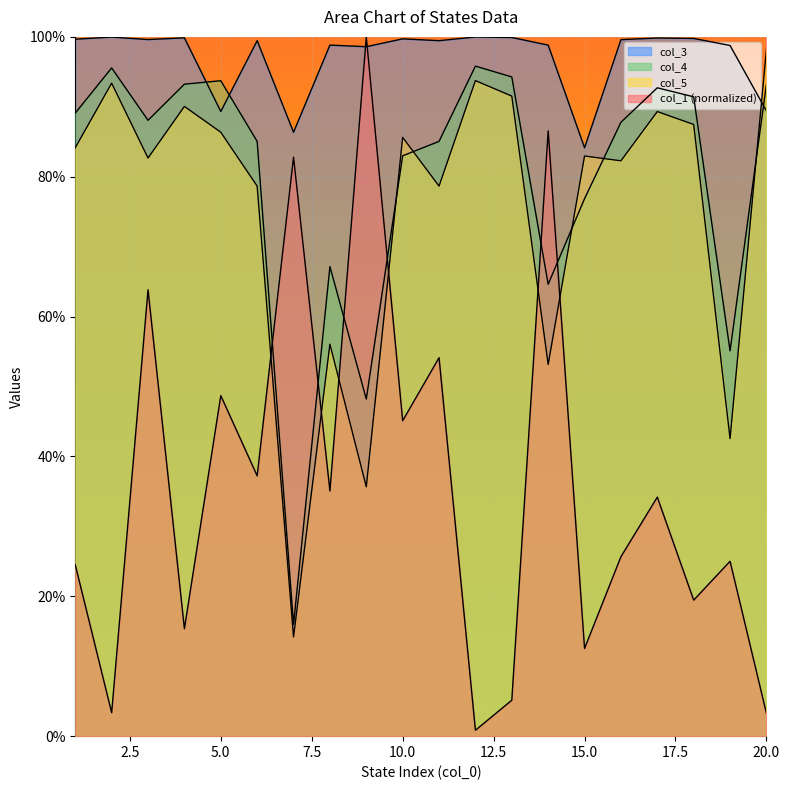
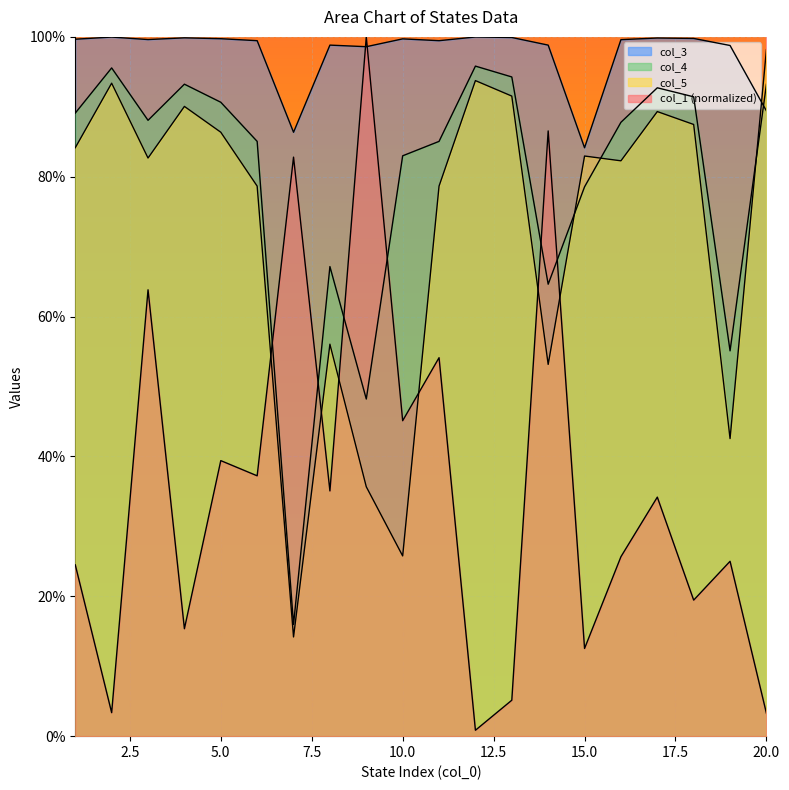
col_3, 5.0: 89% -> 100%
col_4, 5.0: 94% -> 91%
col_1 (normalized), 5.0: 49% -> 39%
col_5, 10.0: 86% -> 26%
col_4, 15.0: 77% -> 79%
